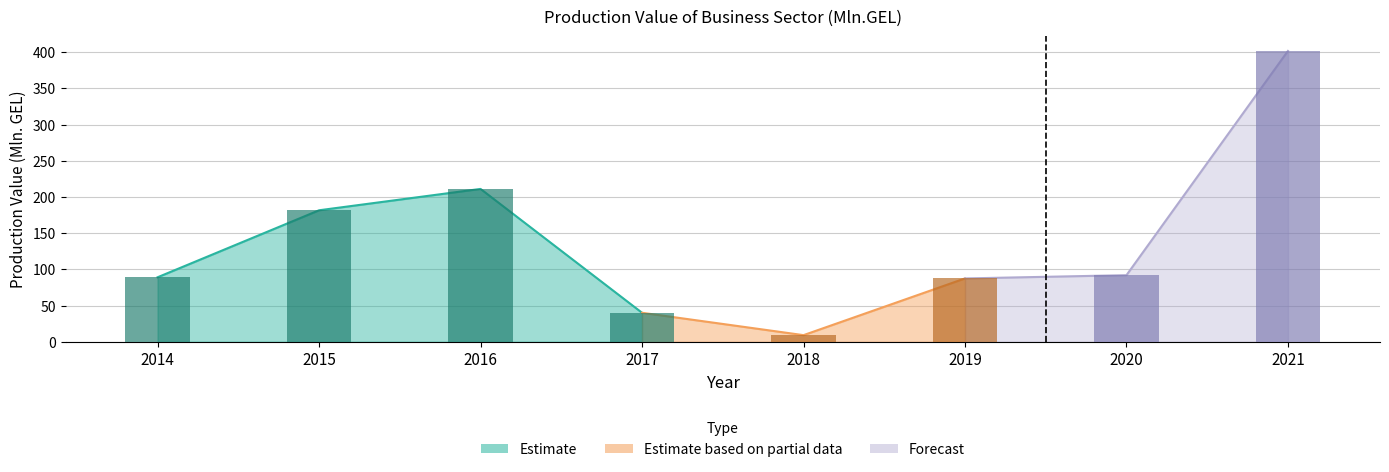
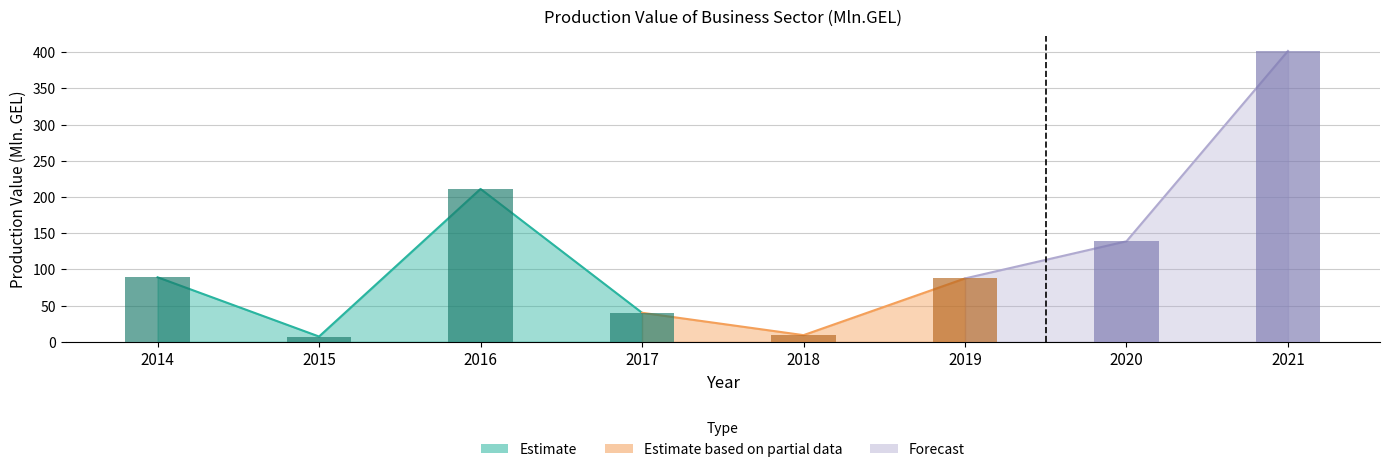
Estimate, 2015: 180 -> 10
Forecast, 2020: 90 -> 140
